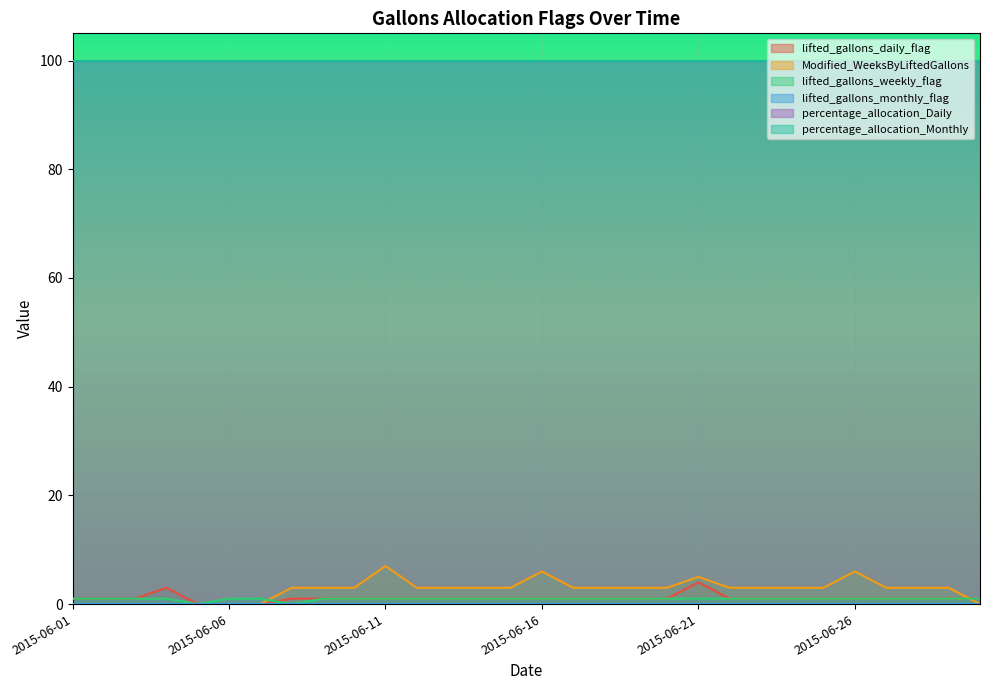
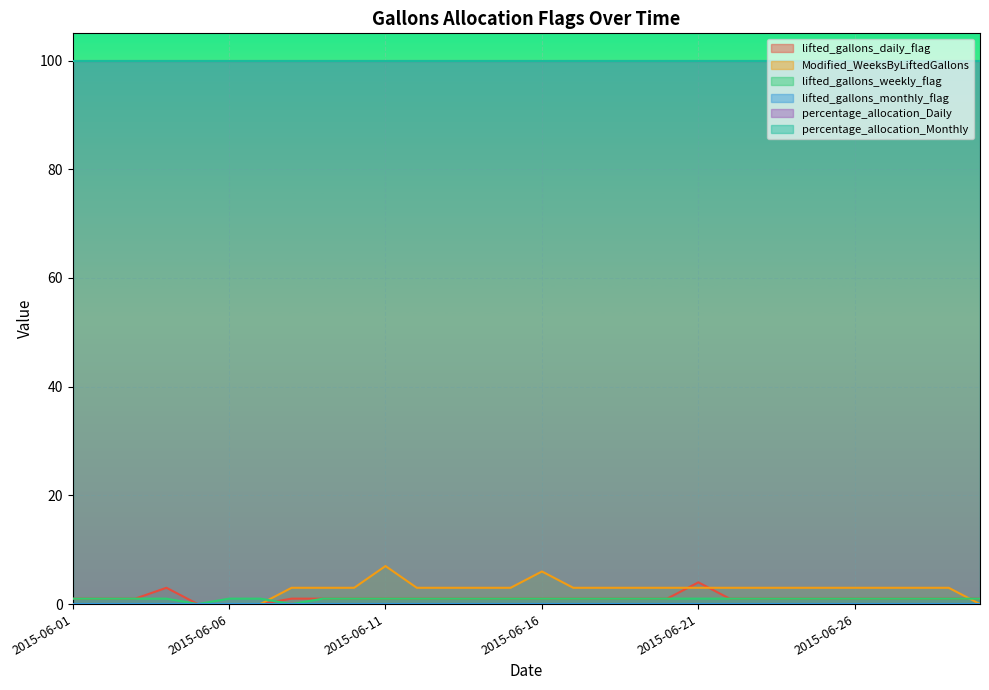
Modified_WeeksByLiftedGallons, 2015-06-21: 5 -> 3
Modified_WeeksByLiftedGallons, 2015-06-26: 6 -> 3
